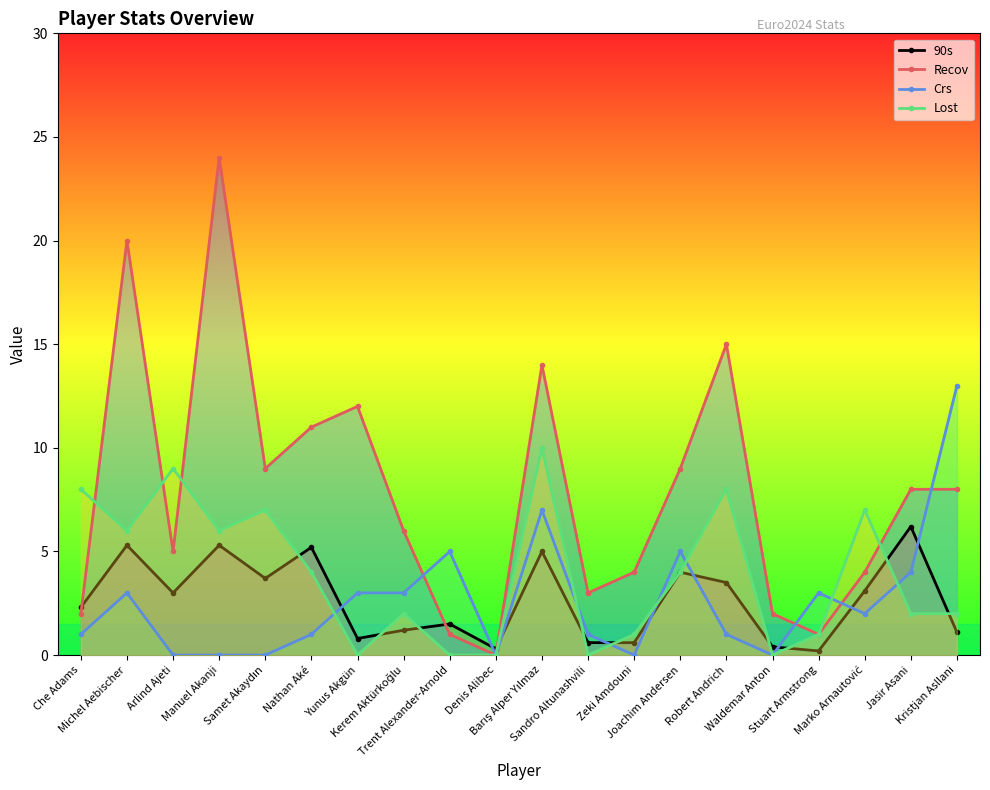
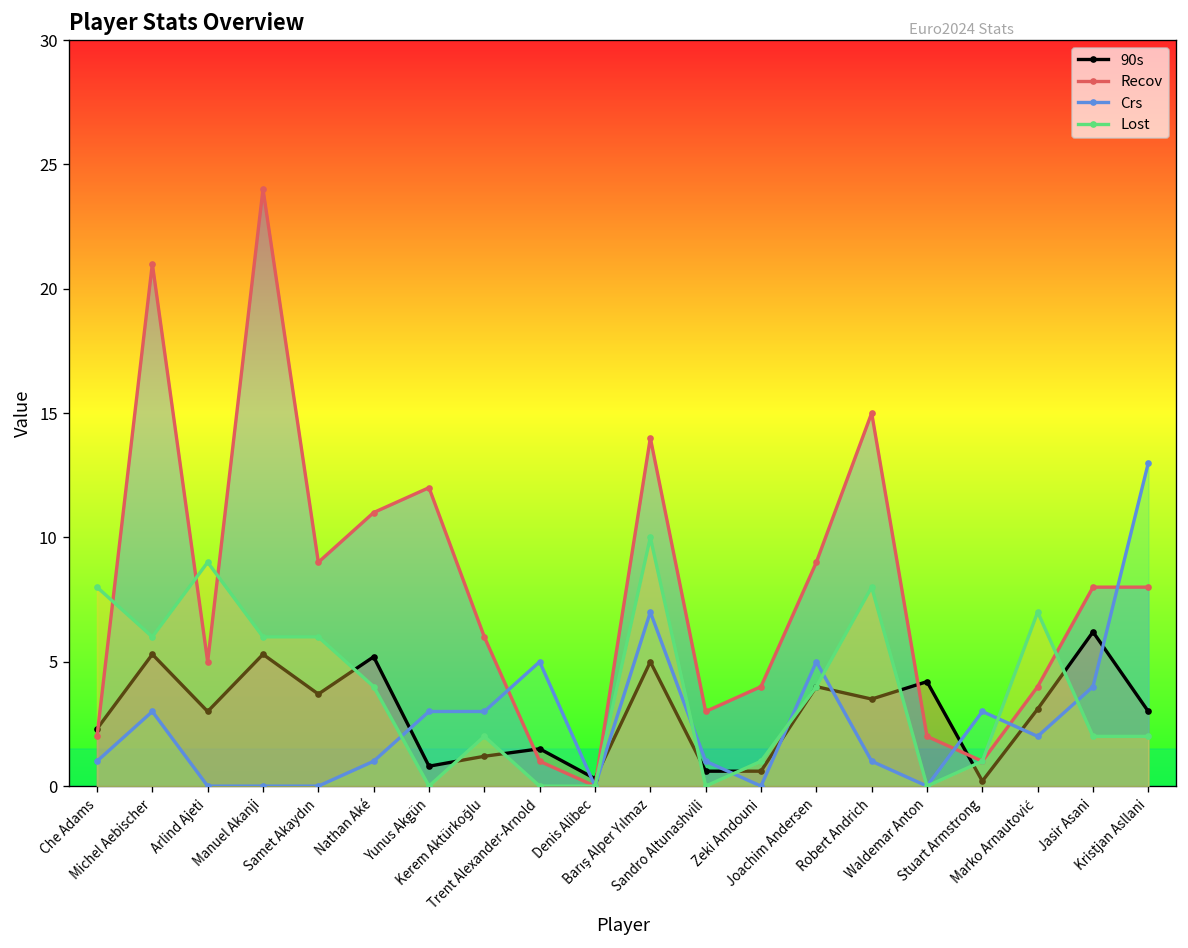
Recov, Michel Aebischer: 20 -> 21
Lost, Samet Akaydın: 7 -> 6
90s, Waldemar Anton: 0.4 -> 4.2
90s, Kristjan Asllani: 1.1 -> 3.0
